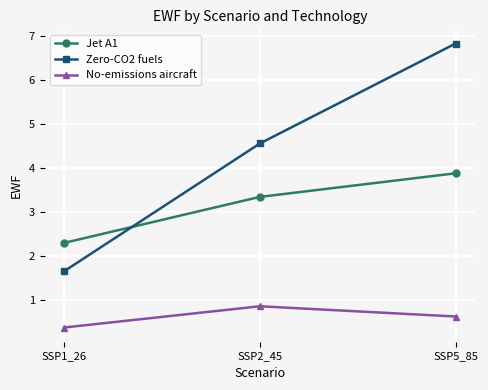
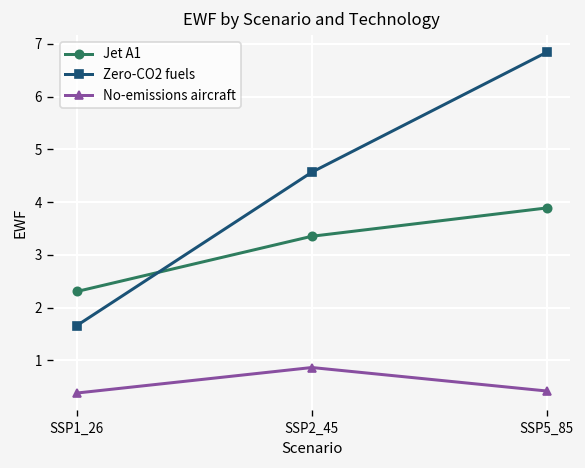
No-emissions aircraft, SSP5_85: 0.6 -> 0.4
